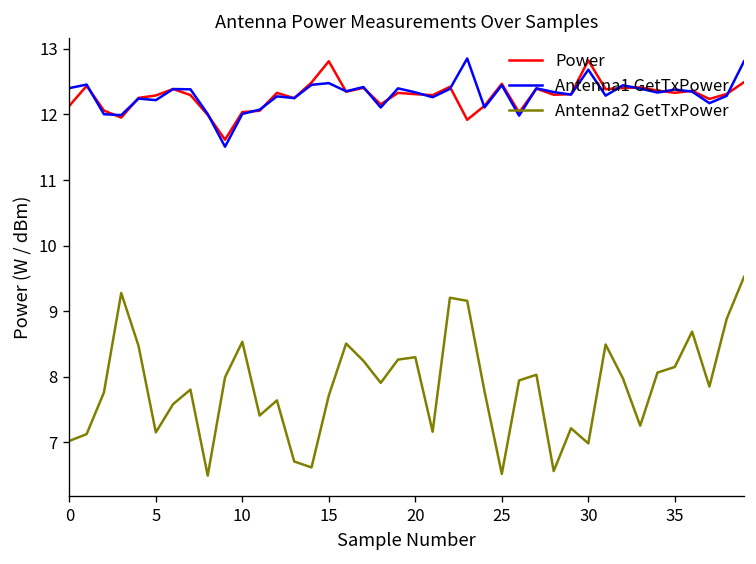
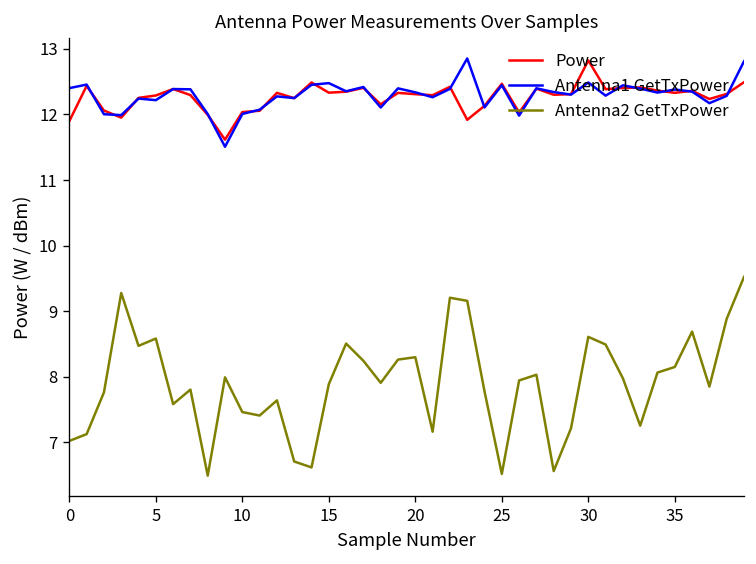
Power, 0: 12.1 -> 11.9
Antenna2 GetTxPower, 5: 7.2 -> 8.6
Antenna2 GetTxPower, 10: 8.5 -> 7.5
Power, 15: 12.8 -> 12.3
Antenna2 GetTxPower, 15: 7.7 -> 7.9
Antenna1 GetTxPower, 30: 12.7 -> 12.5
Antenna2 GetTxPower, 30: 7.0 -> 8.6
